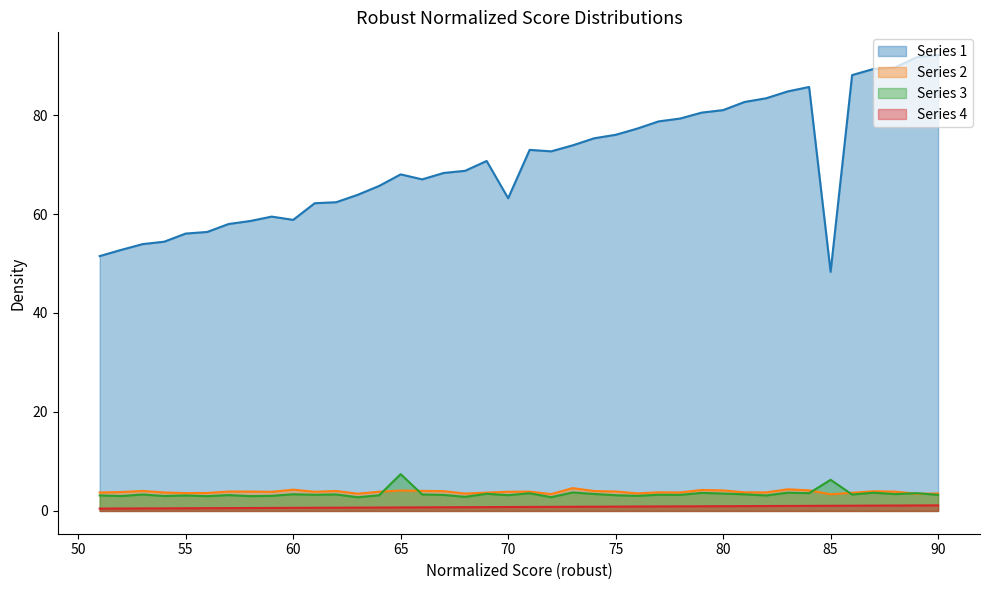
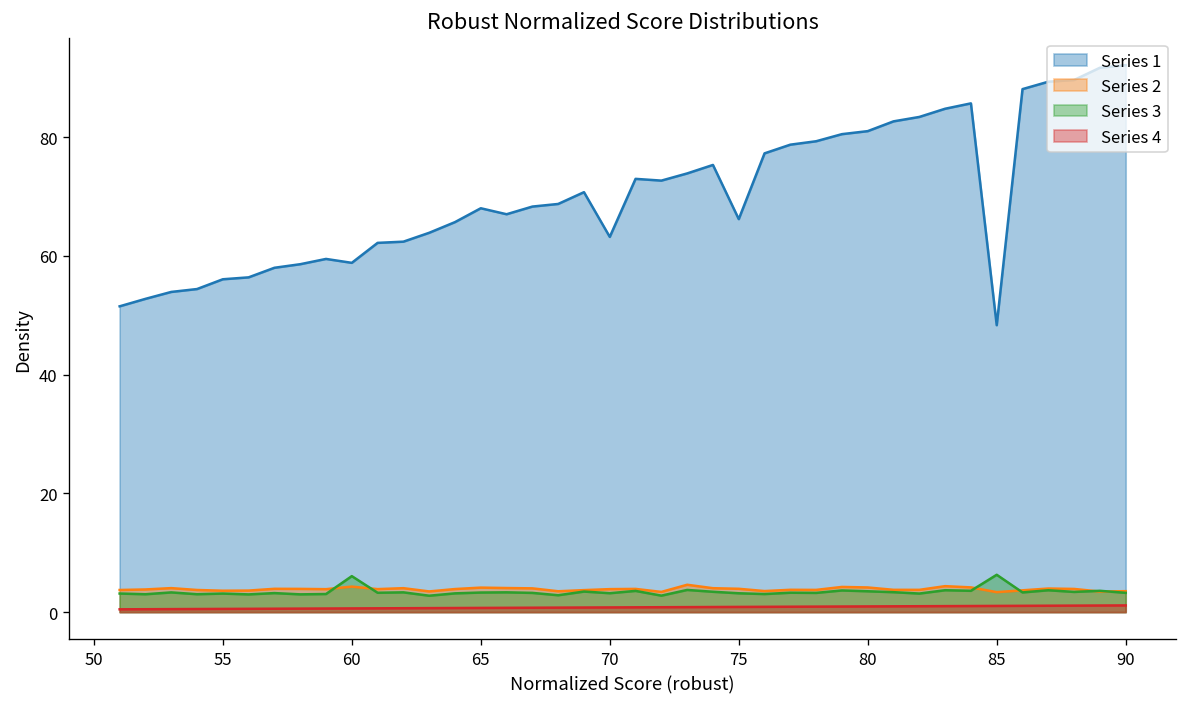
Series 3, 60: 3 -> 6
Series 3, 65: 7 -> 3
Series 1, 75: 76 -> 66
